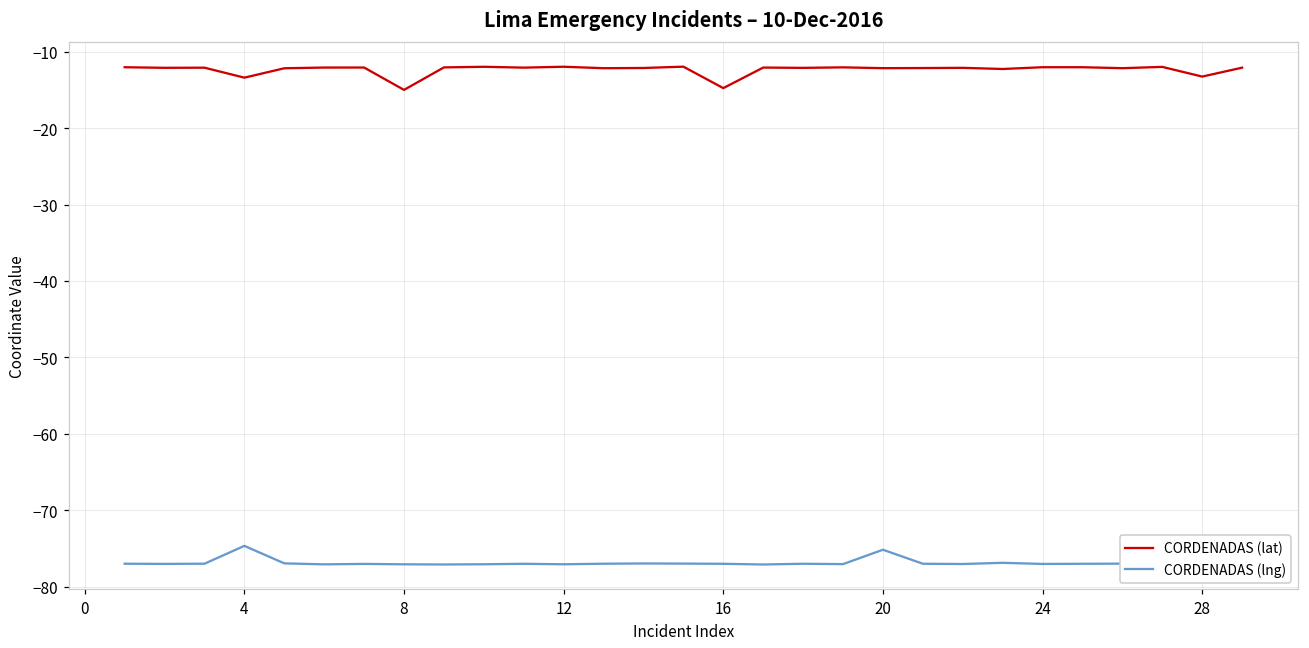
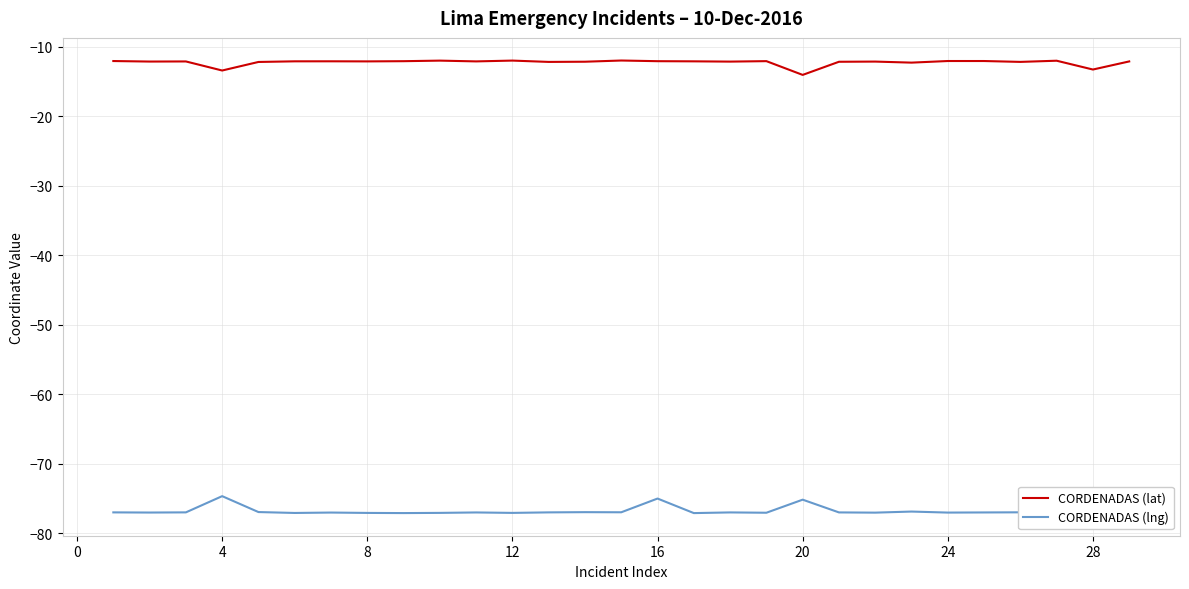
CORDENADAS (lat), 8: -15 -> -12
CORDENADAS (lat), 16: -15 -> -12
CORDENADAS (lng), 16: -77 -> -75
CORDENADAS (lat), 20: -12 -> -14
